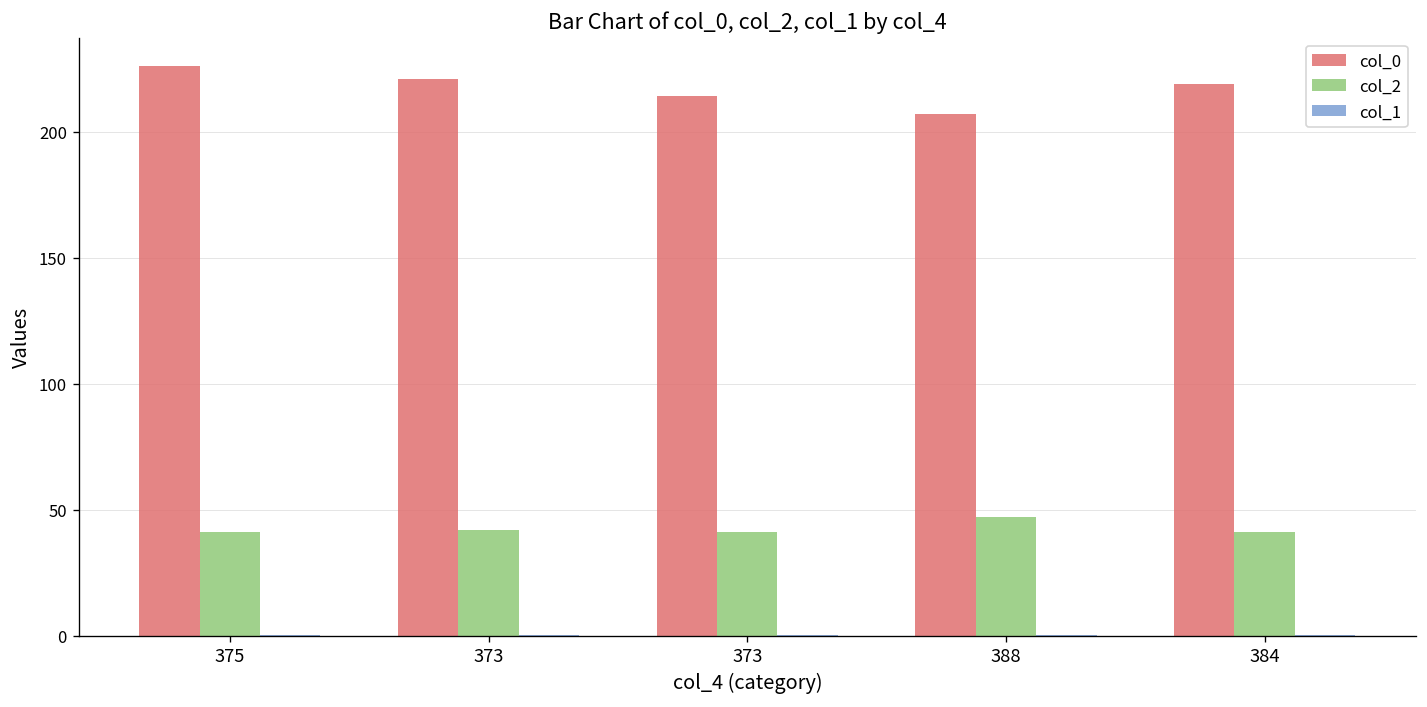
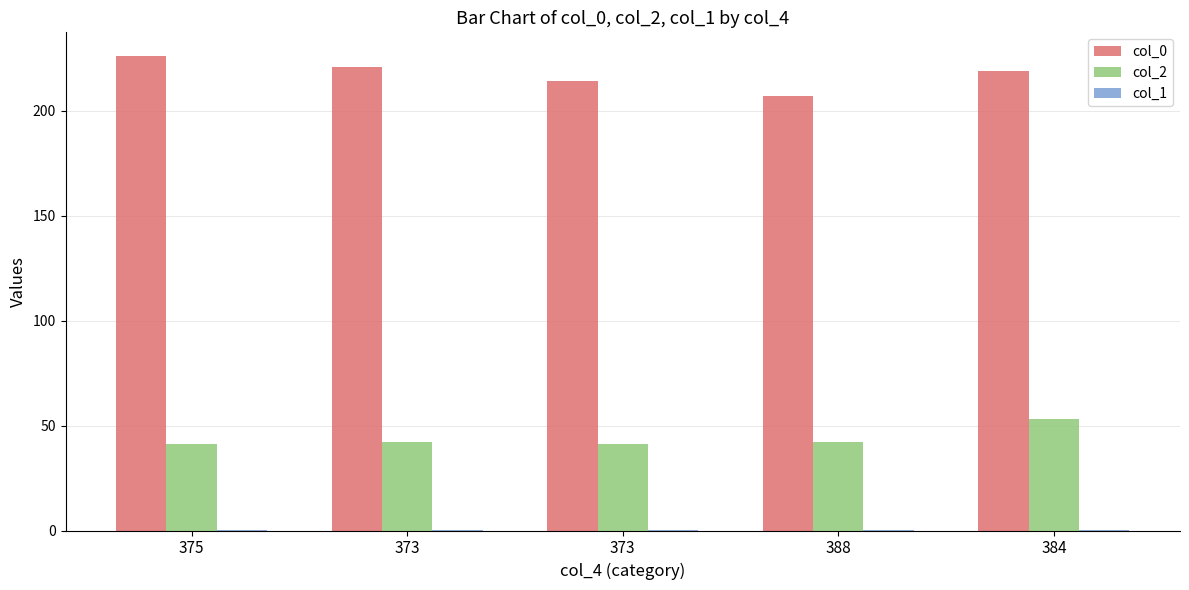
col_2, 388: 47 -> 42
col_2, 384: 41 -> 53
